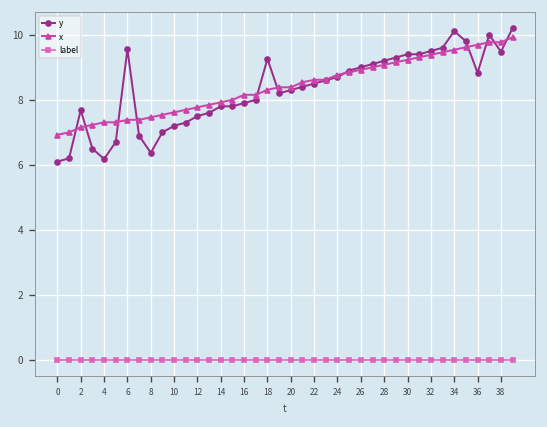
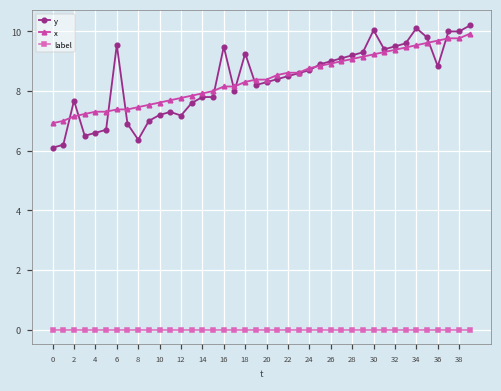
y, 4: 6.2 -> 6.6
y, 12: 7.5 -> 7.2
y, 16: 7.9 -> 9.5
y, 30: 9.4 -> 10.0
y, 38: 9.5 -> 10.0
